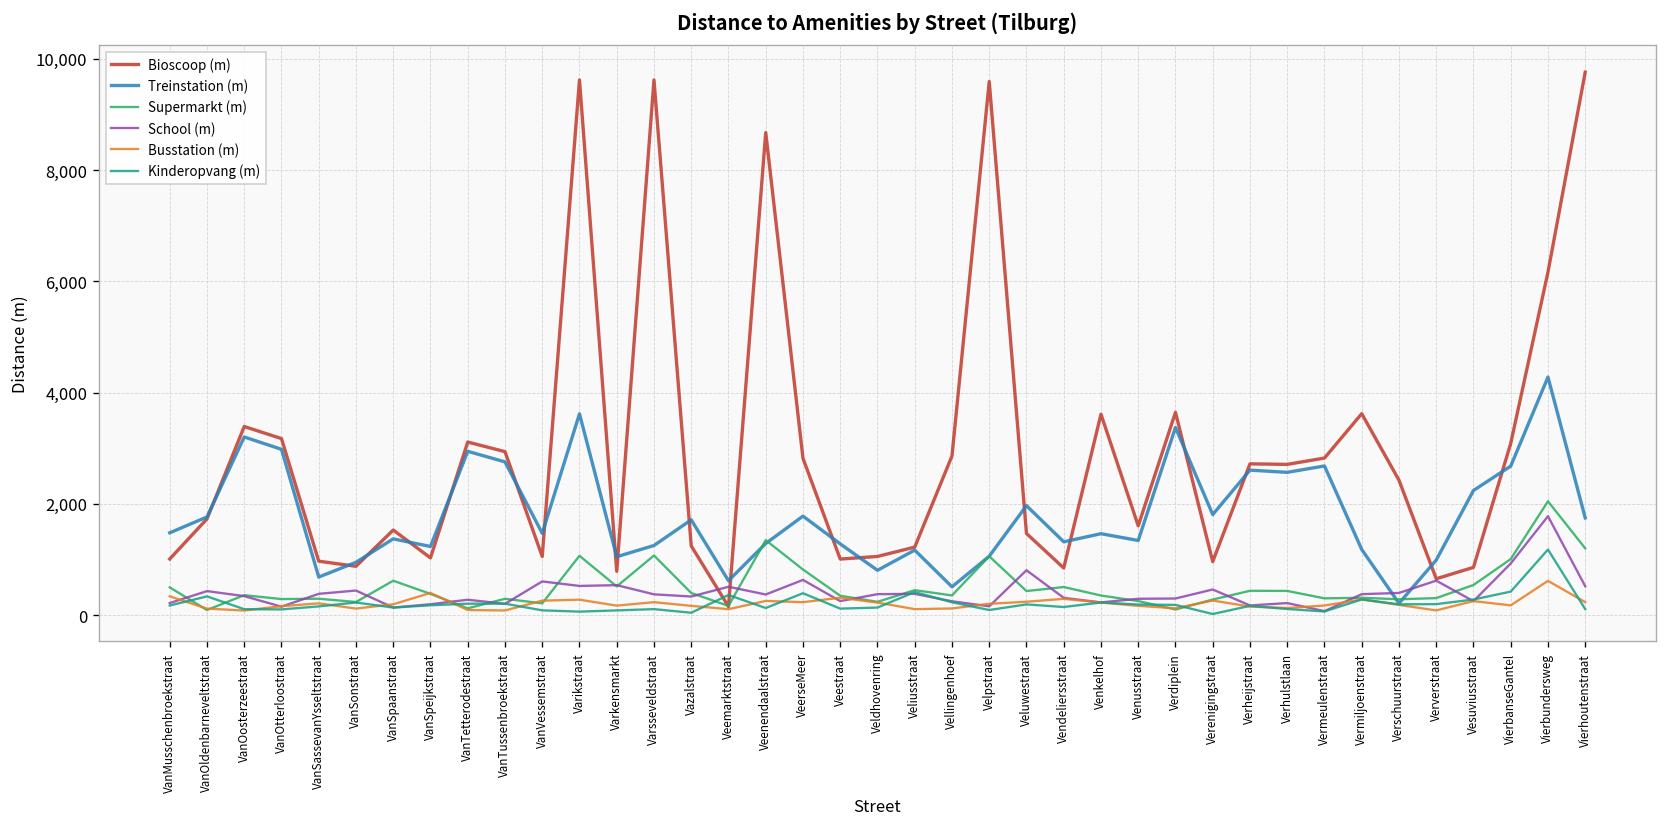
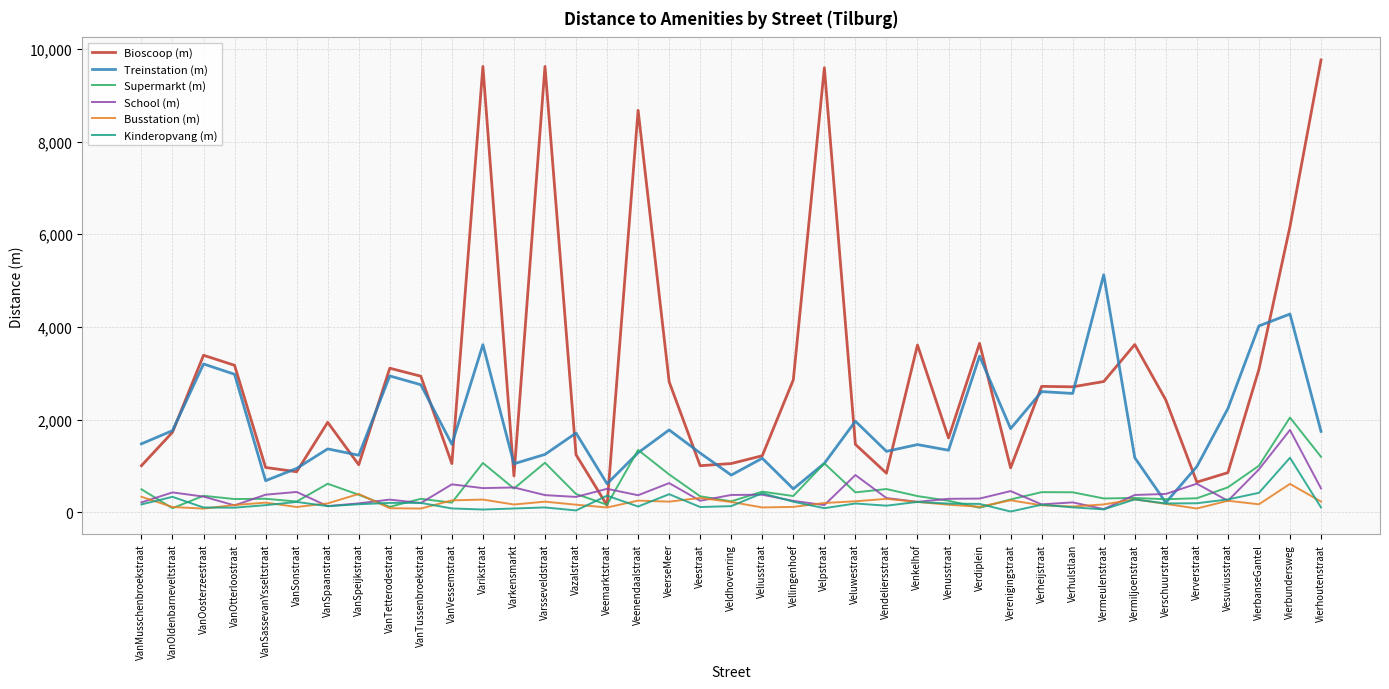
Bioscoop (m), VanSpaanstraat: 1,500 -> 1,900
Treinstation (m), Vermeulenstraat: 2,700 -> 5,100
Treinstation (m), VierbanseGantel: 2,700 -> 4,000
